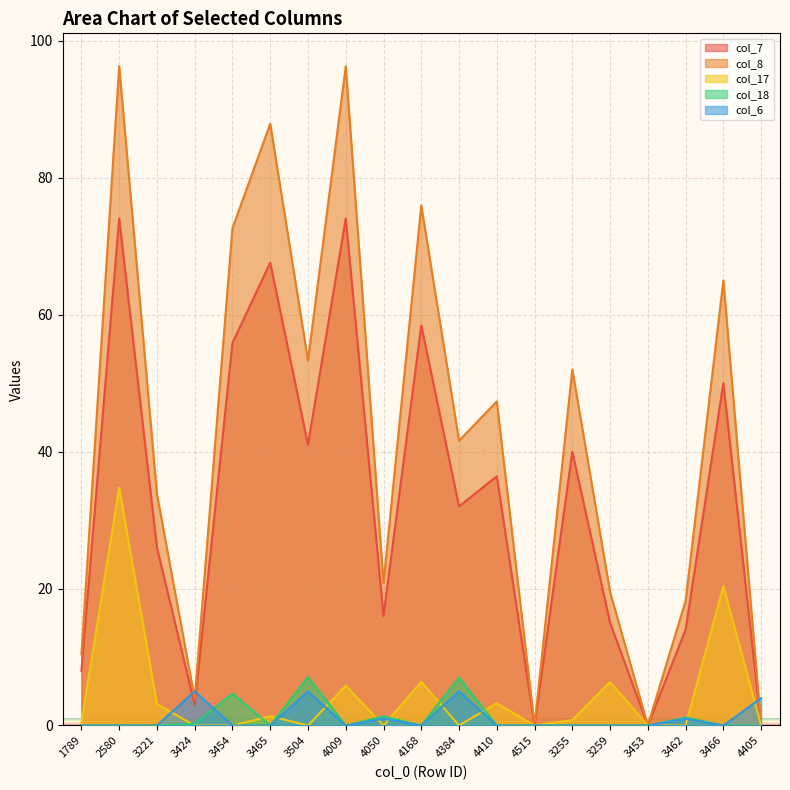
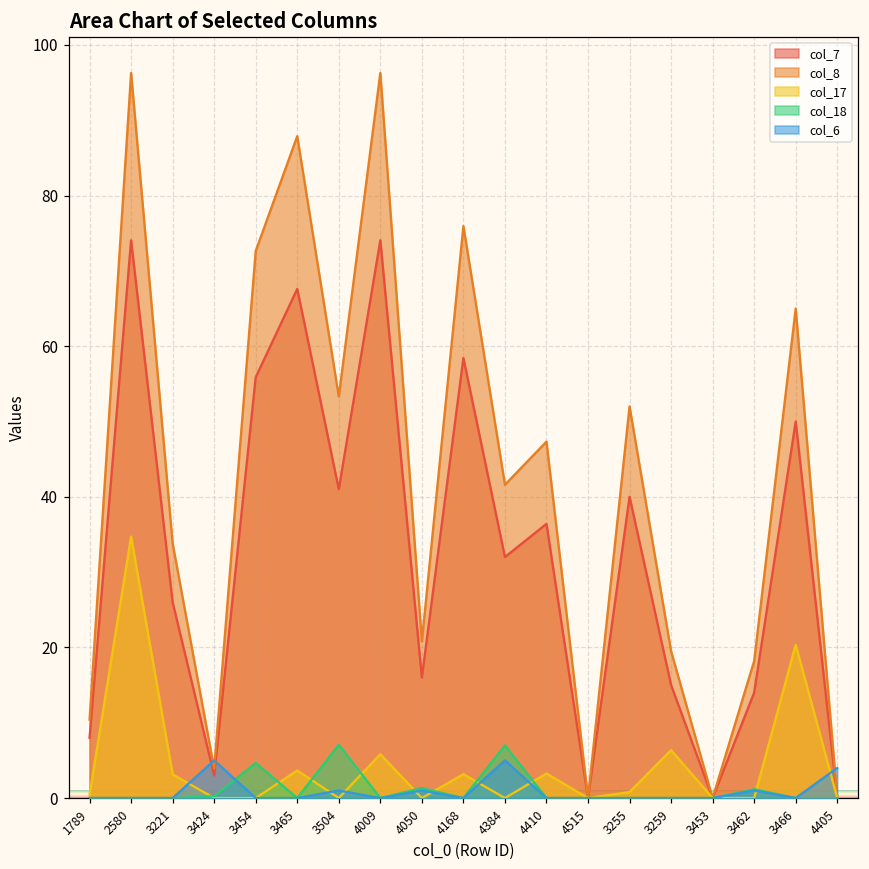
col_17, 3465: 1 -> 4
col_6, 3504: 5 -> 1
col_17, 4168: 6 -> 3
